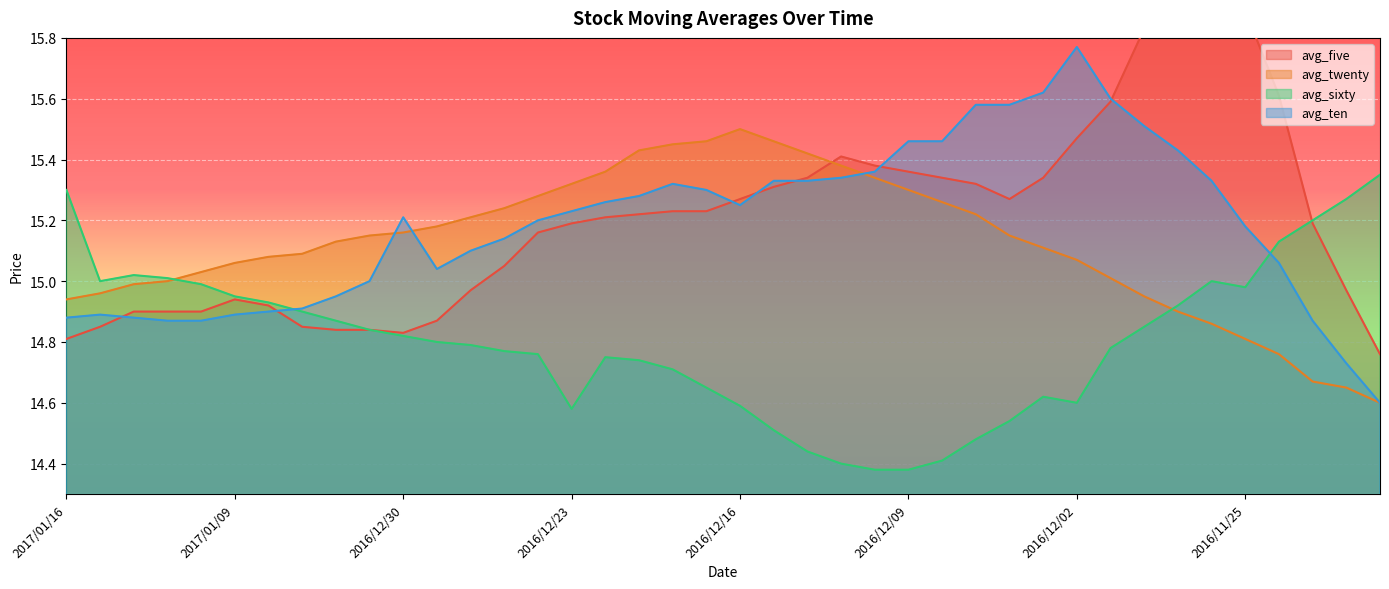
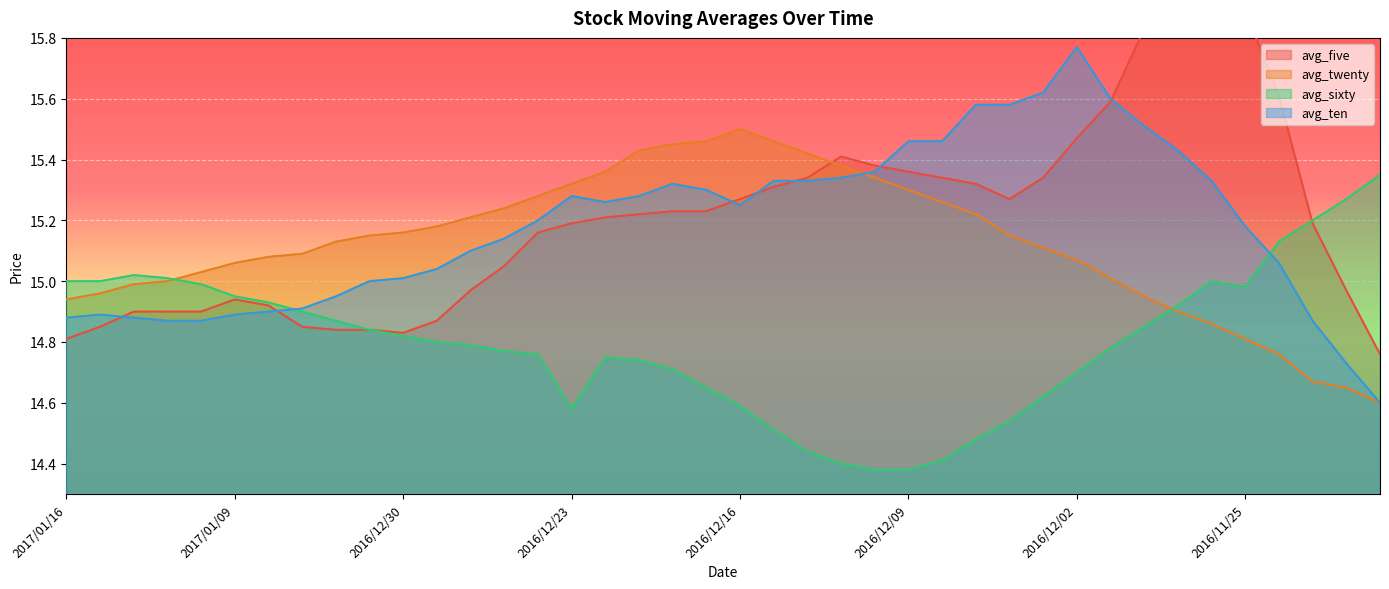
avg_sixty, 2017/01/16: 15.3 -> 15.0
avg_ten, 2016/12/30: 15.21 -> 15.01
avg_ten, 2016/12/23: 15.23 -> 15.28
avg_sixty, 2016/12/02: 14.6 -> 14.7
